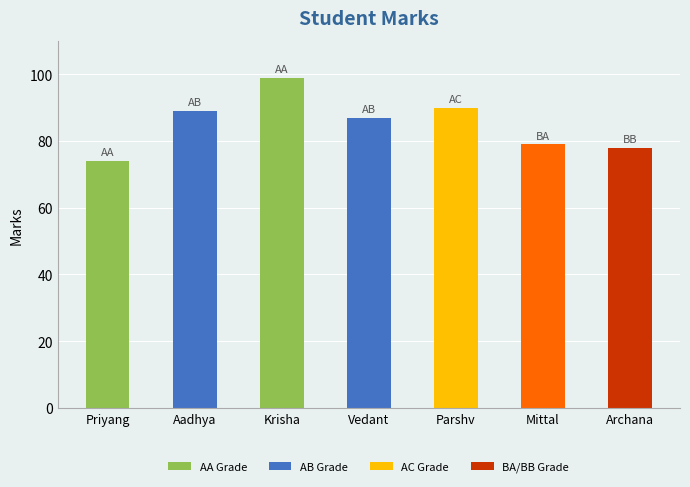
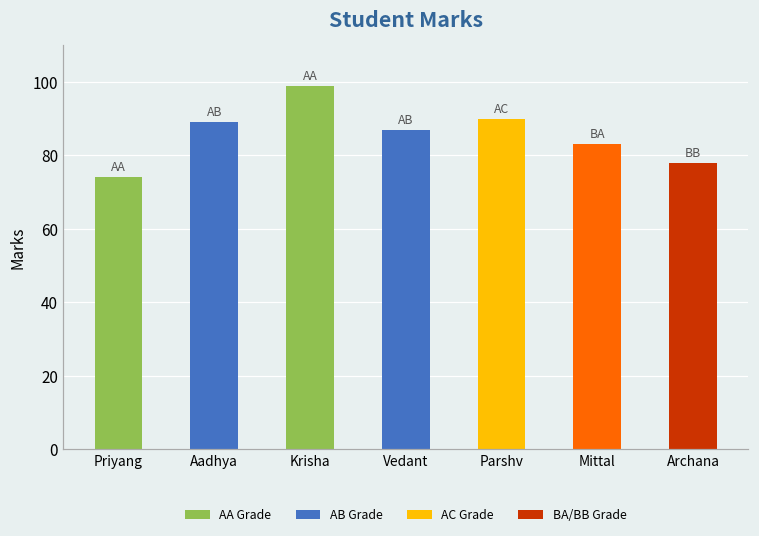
Mittal: 79 -> 83
